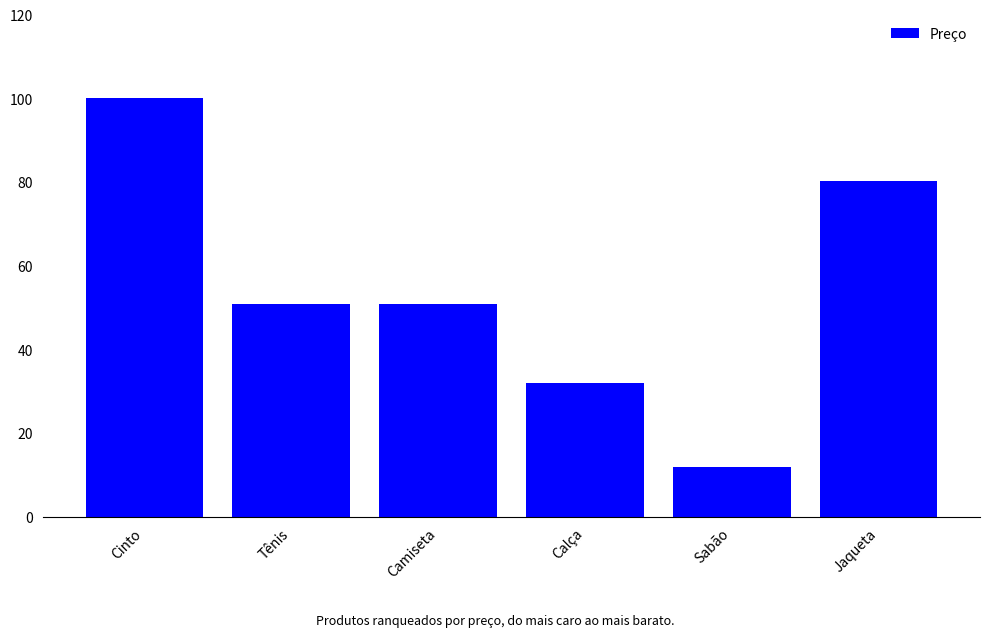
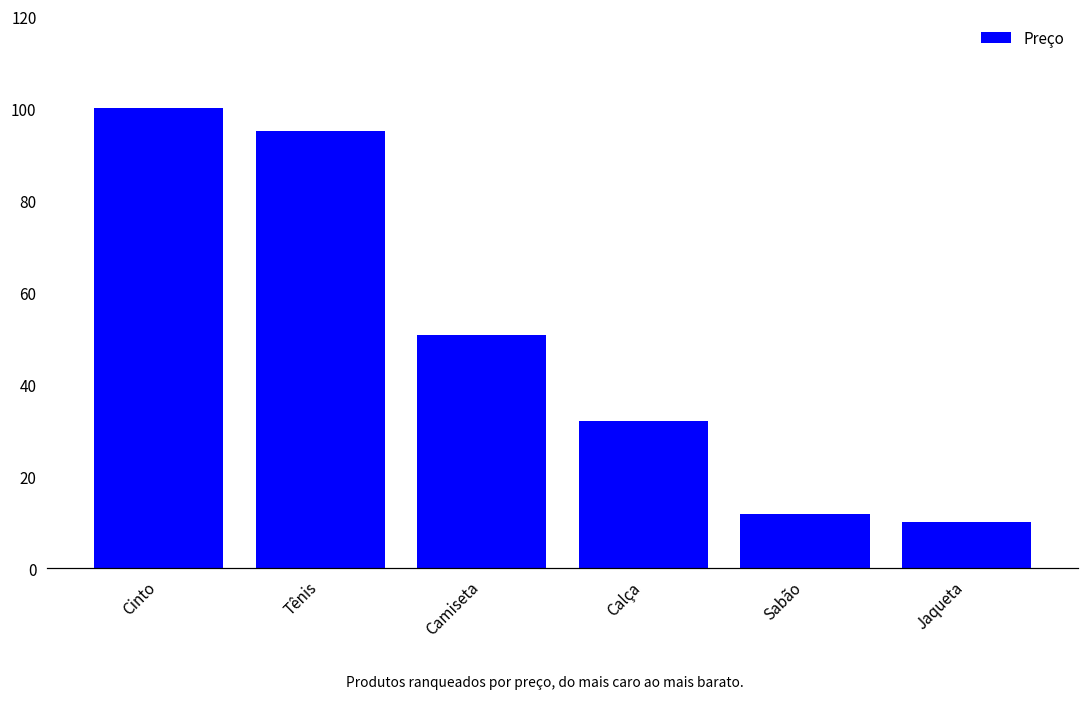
Tênis: 51 -> 95
Jaqueta: 80 -> 10
